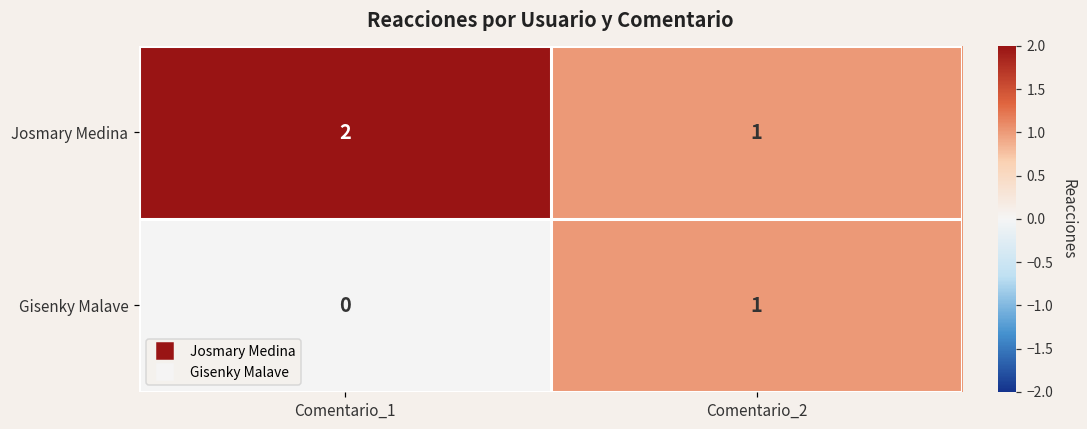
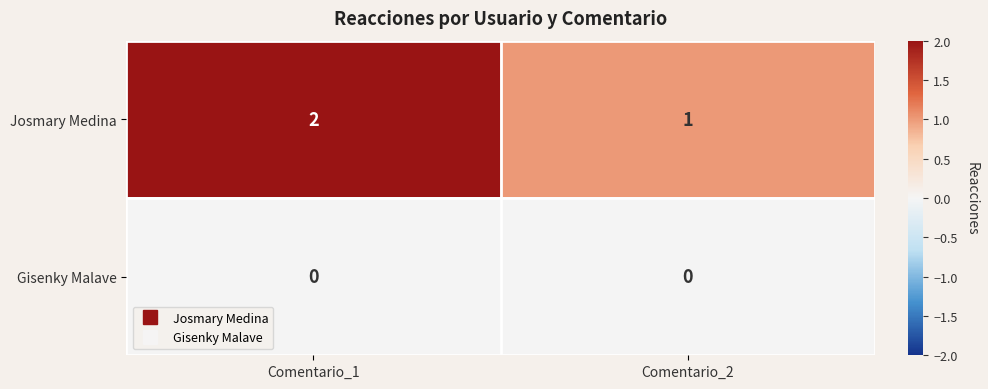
Gisenky Malave, Comentario_2: 1 -> 0
